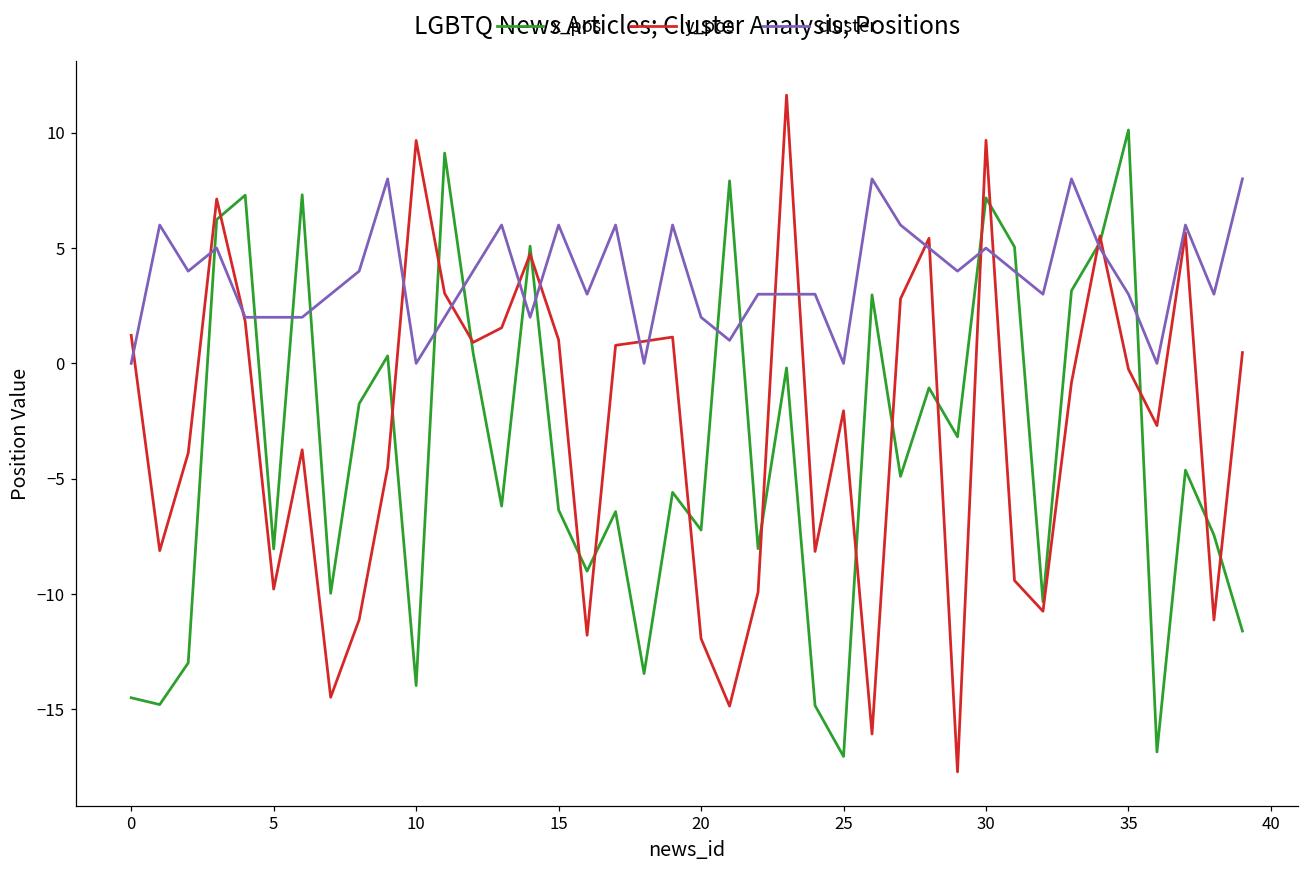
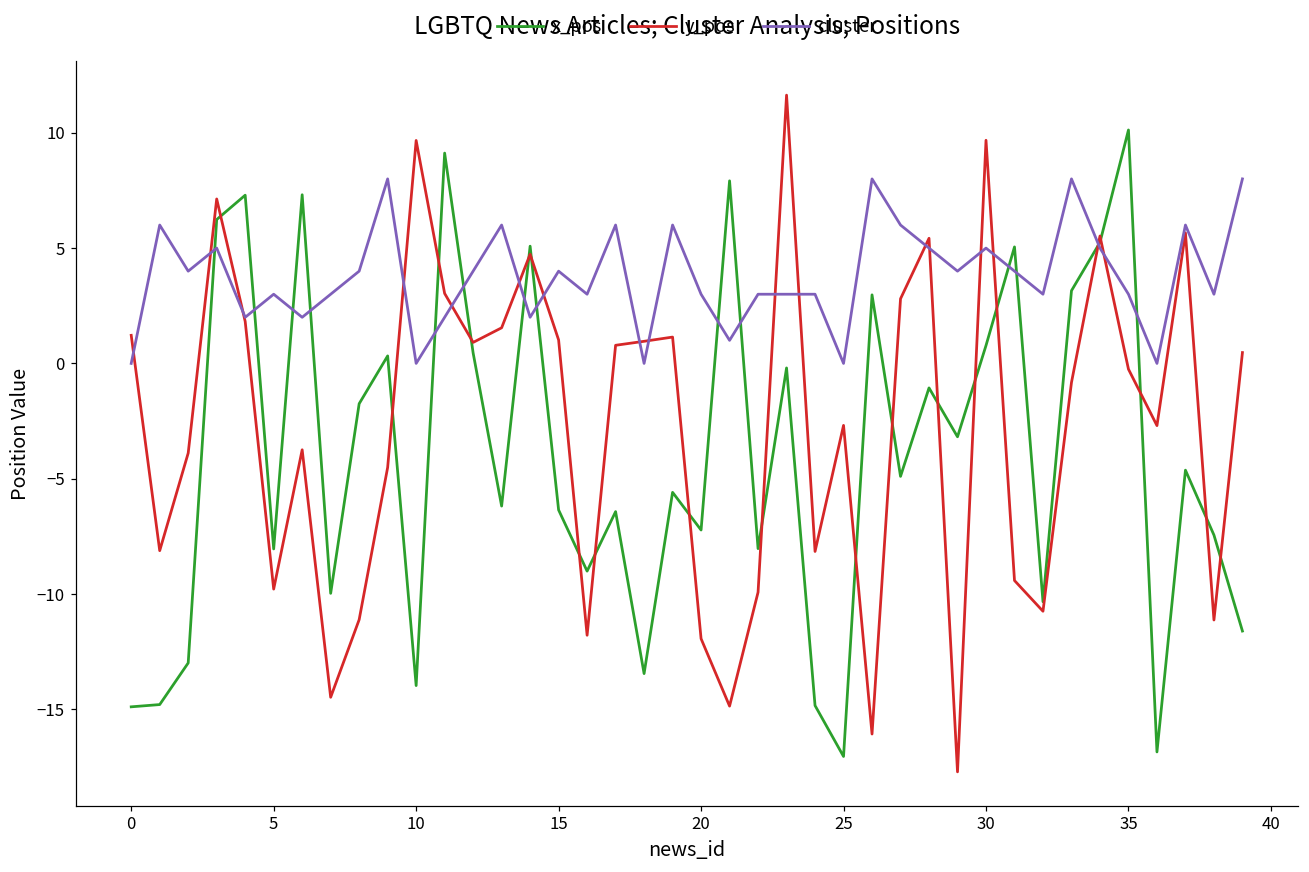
x_pos, 0: -14.5 -> -14.9
cluster, 5: 2 -> 3
cluster, 15: 6 -> 4
cluster, 20: 2 -> 3
y_pos, 25: -2.1 -> -2.7
x_pos, 30: 7.2 -> 0.8
